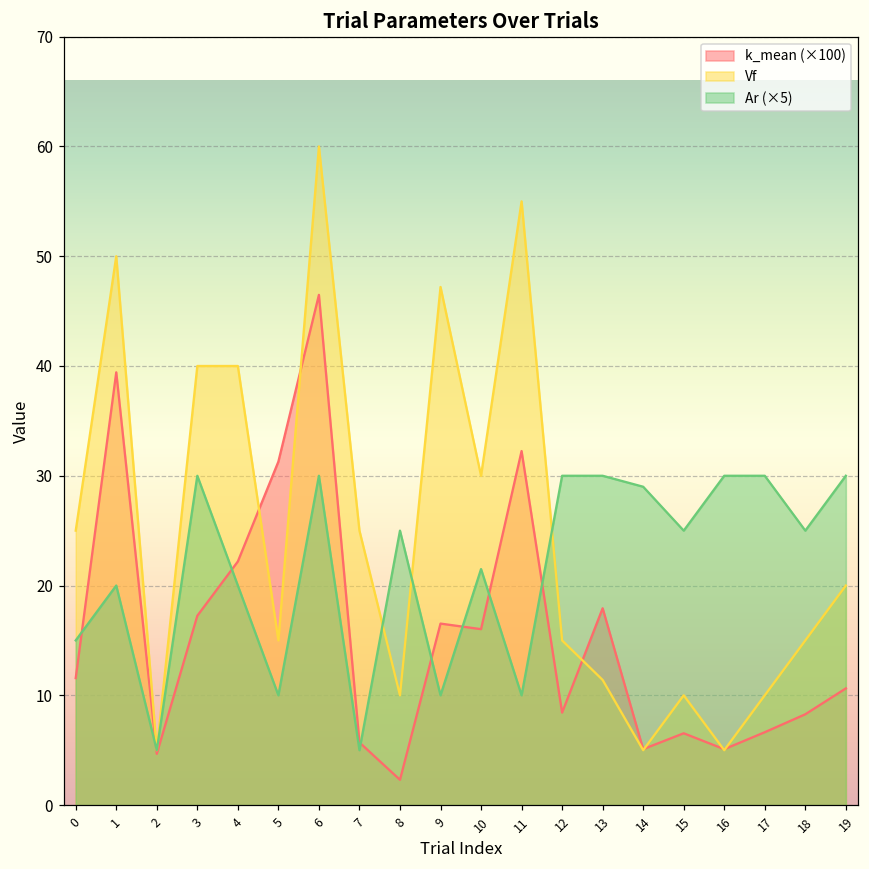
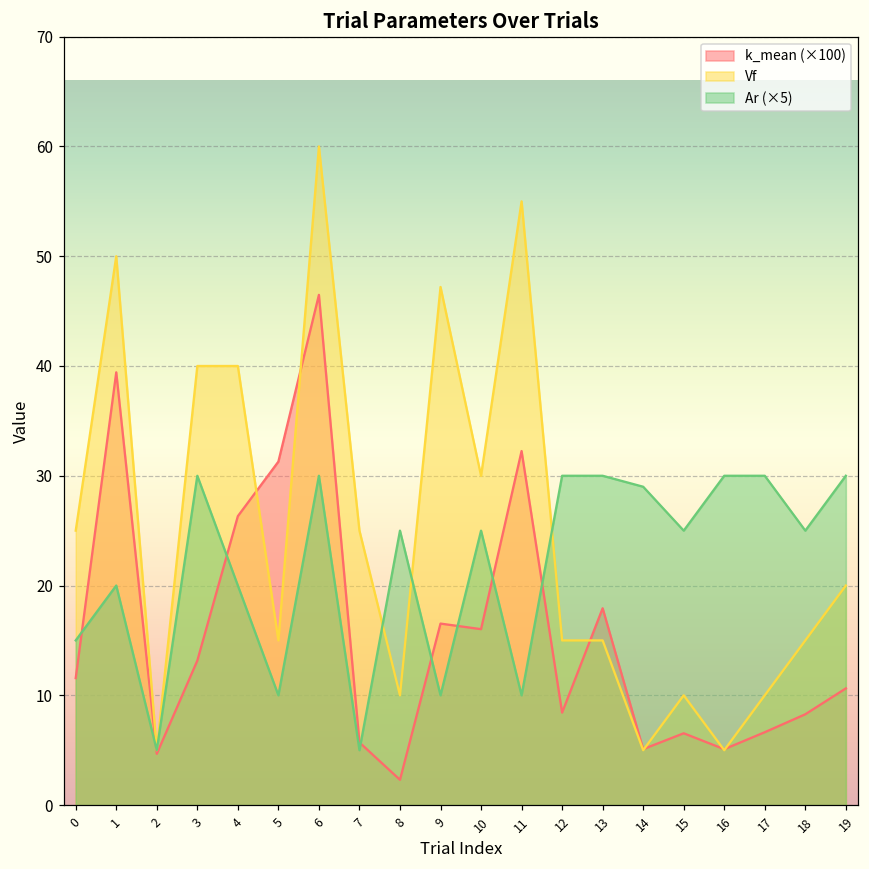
k_mean (×100), 3: 17 -> 13
k_mean (×100), 4: 22 -> 26
Ar (×5), 10: 22 -> 25
Vf, 13: 11 -> 15
